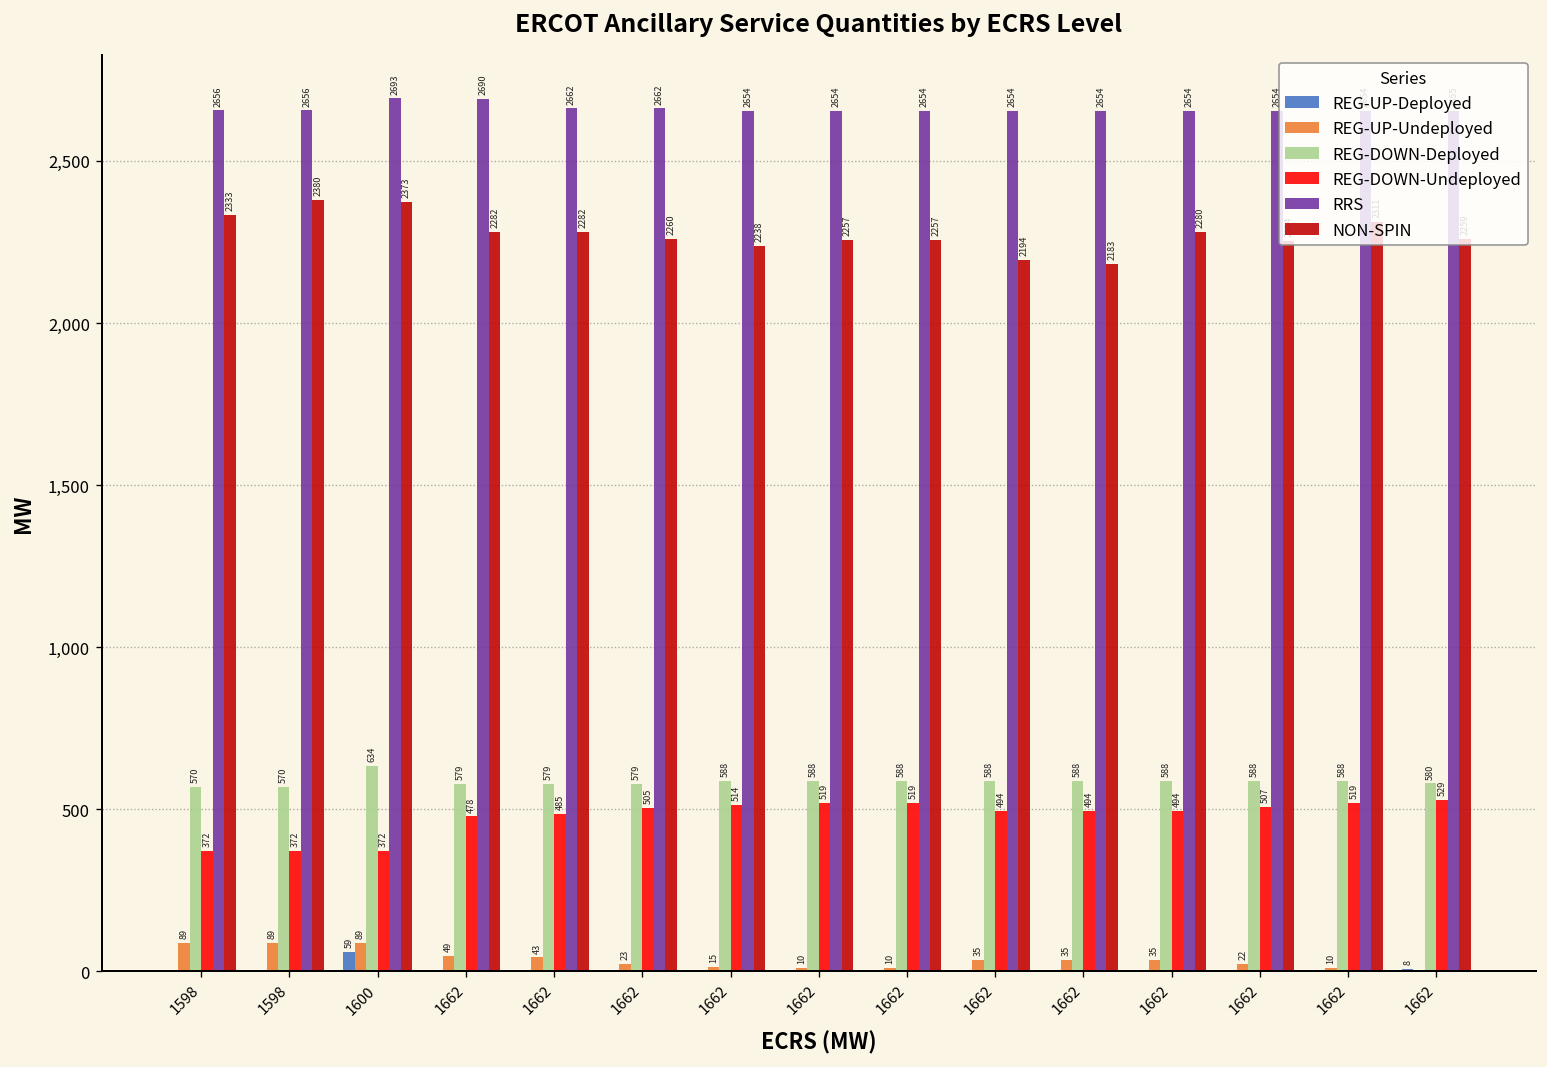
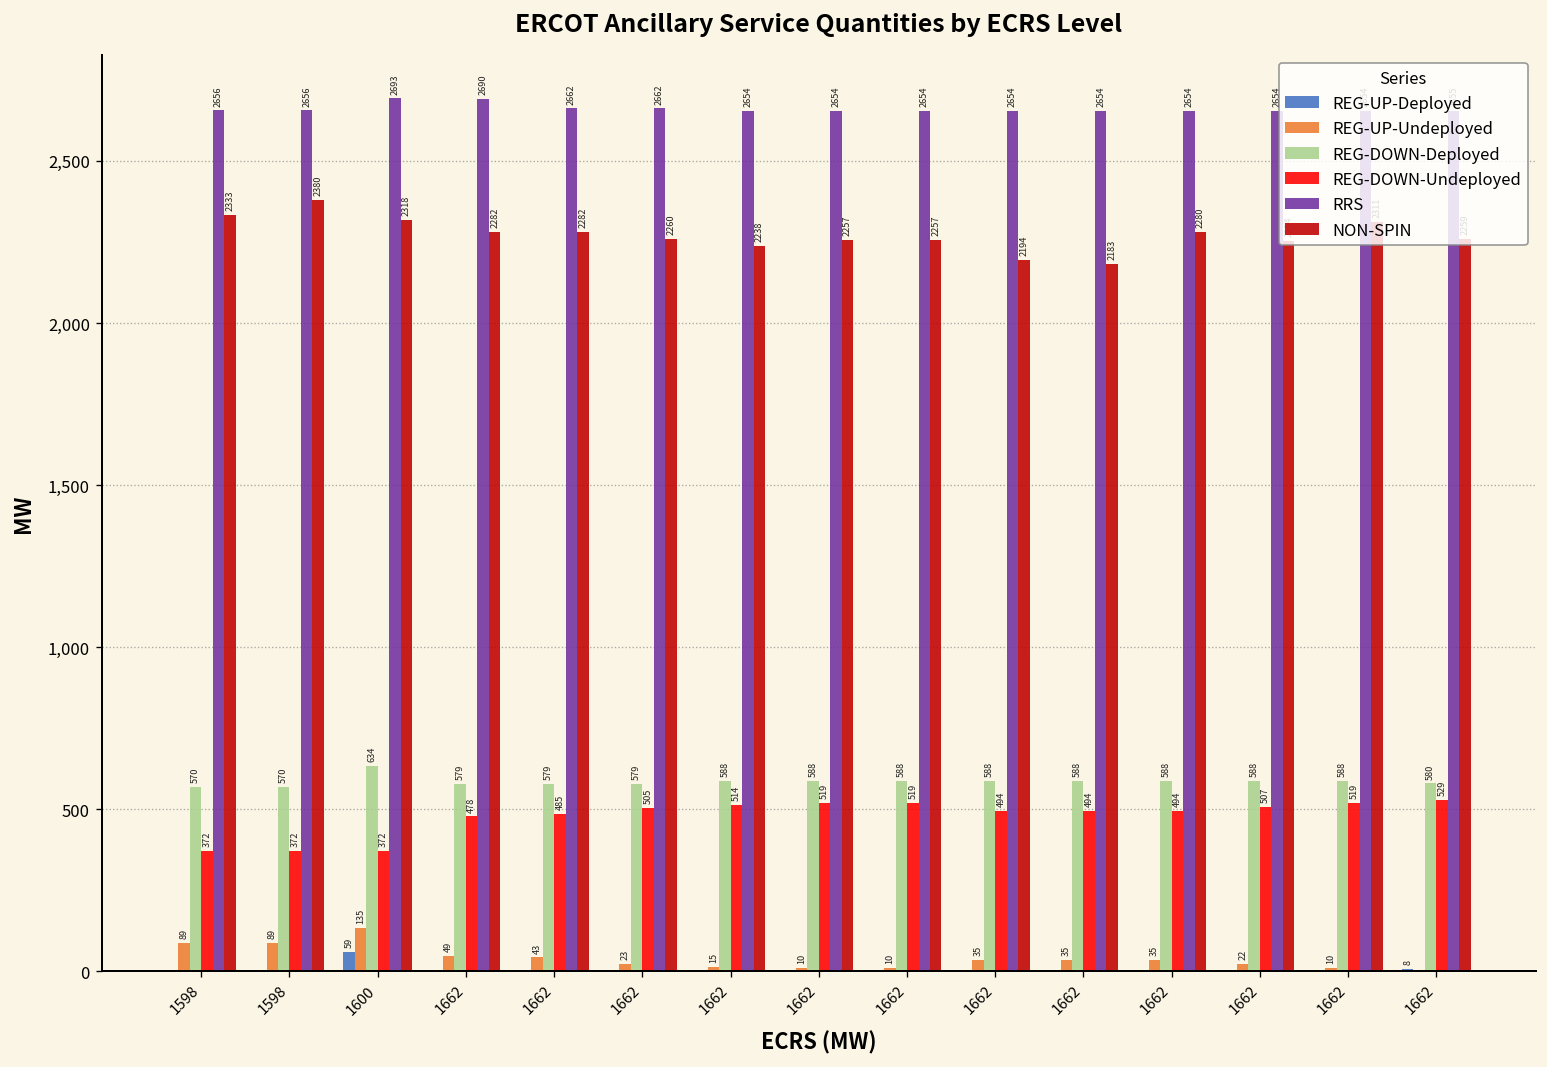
REG-UP-Undeployed, 1600: 89 -> 135
NON-SPIN, 1600: 2373 -> 2318
